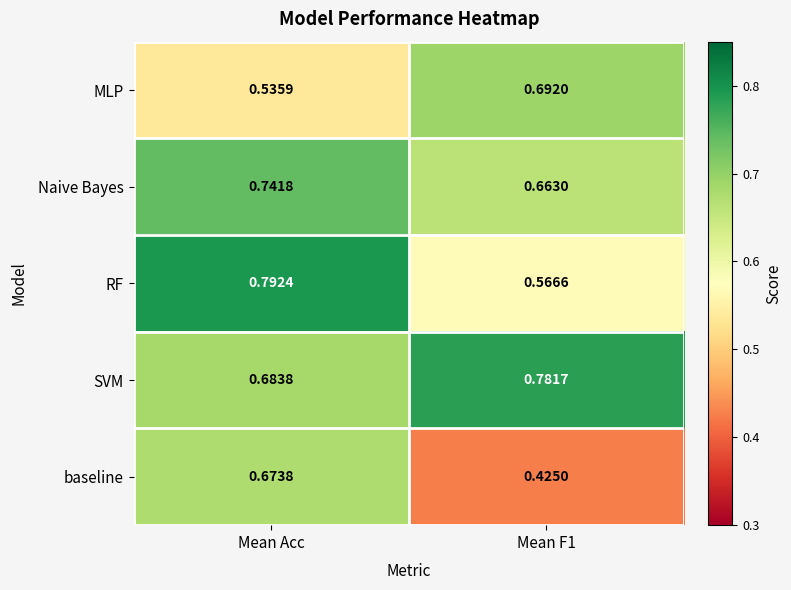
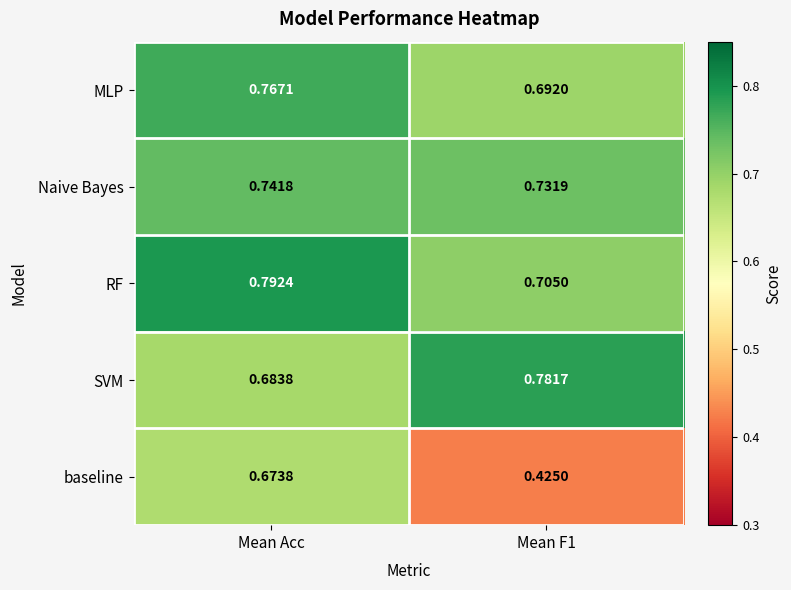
MLP, Mean Acc: 0.5359 -> 0.7671
Naive Bayes, Mean F1: 0.6630 -> 0.7319
RF, Mean F1: 0.5666 -> 0.7050
